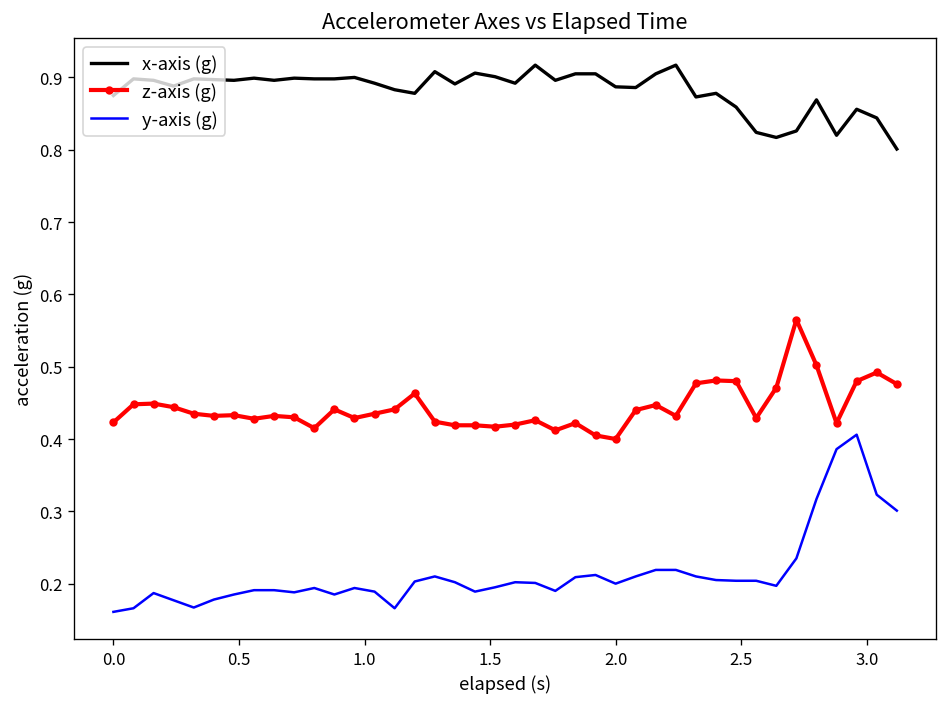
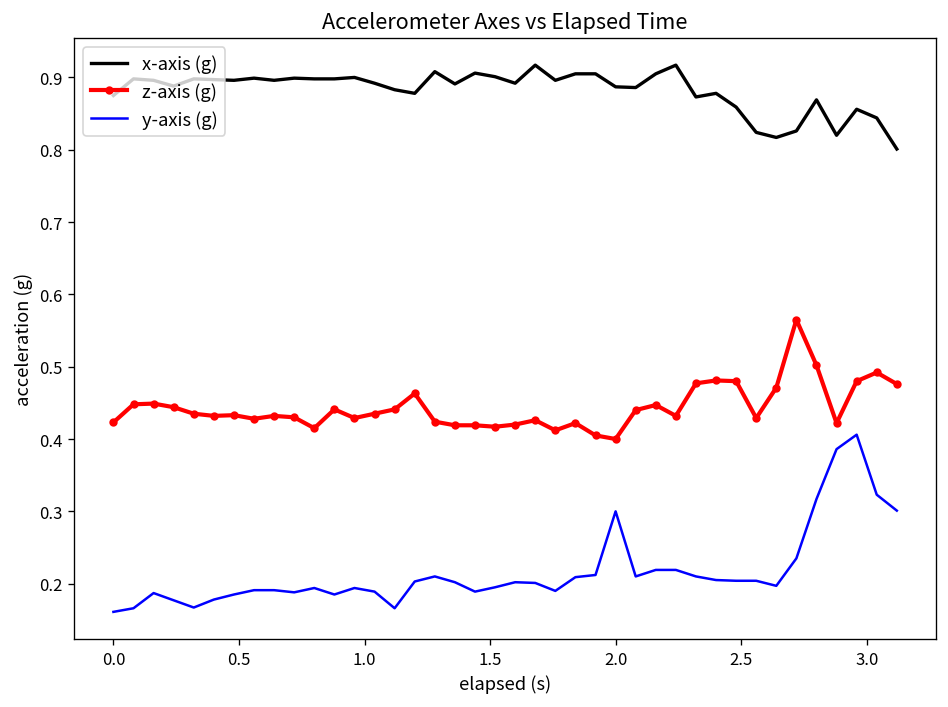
y-axis (g), 2.0: 0.2 -> 0.3
